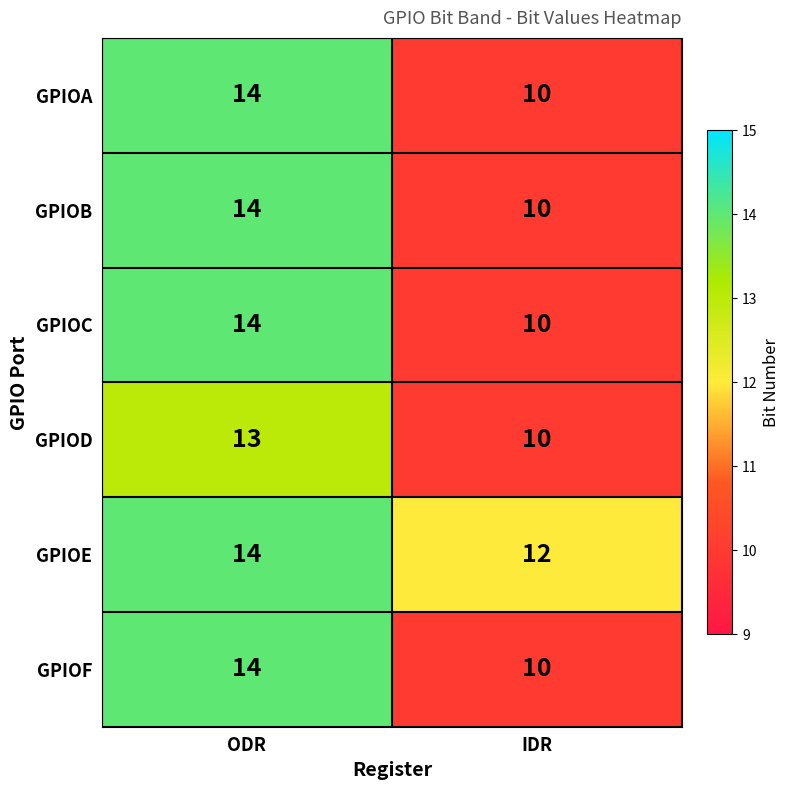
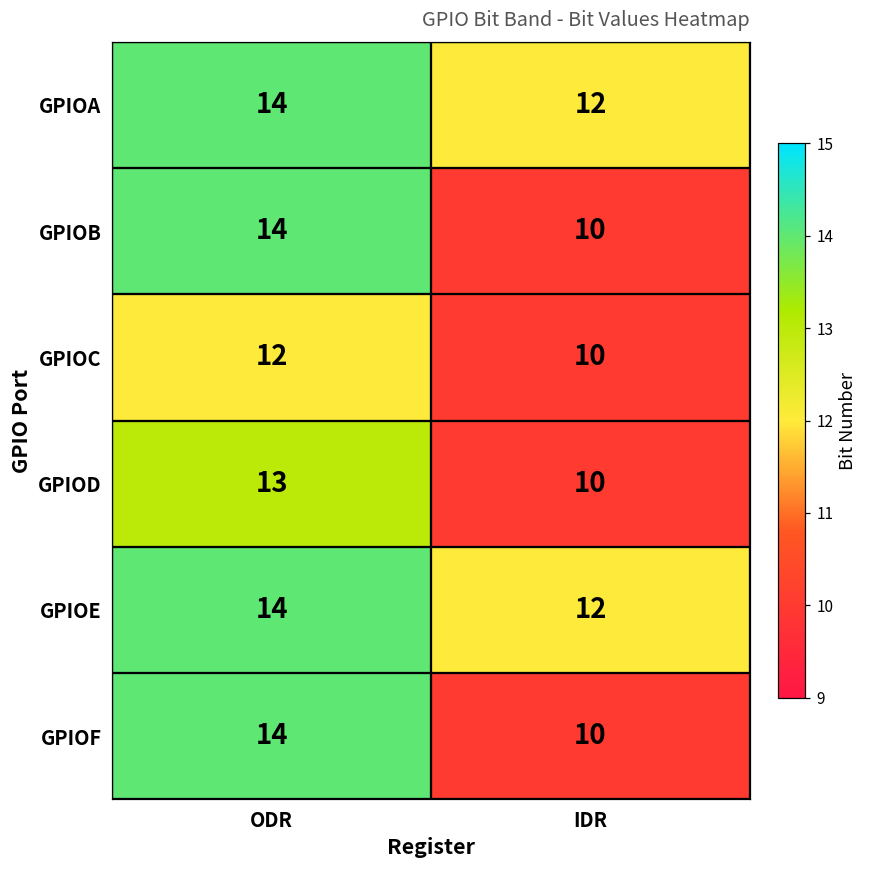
GPIOA, IDR: 10 -> 12
GPIOC, ODR: 14 -> 12
